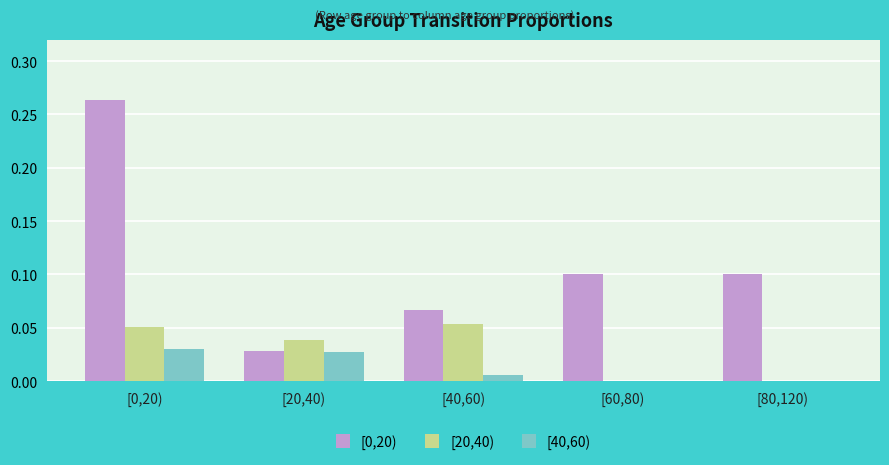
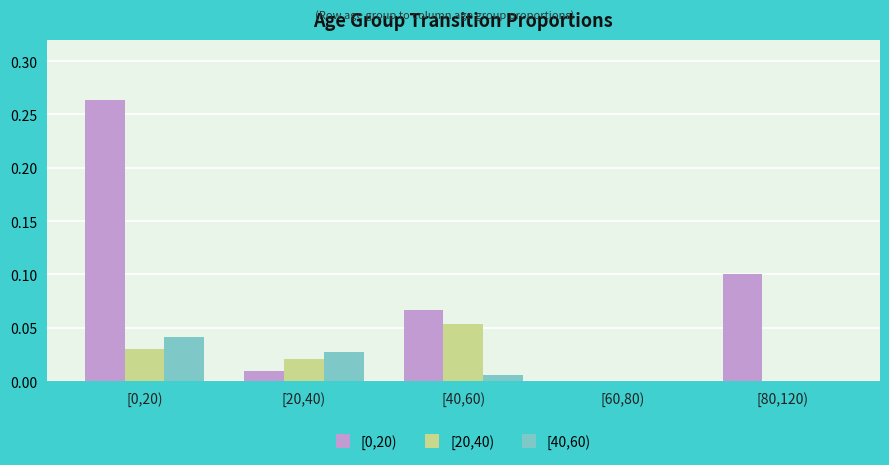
[20,40), [0,20): 0.051 -> 0.030
[40,60), [0,20): 0.030 -> 0.041
[0,20), [20,40): 0.028 -> 0.010
[20,40), [20,40): 0.038 -> 0.021
[0,20), [60,80): 0.1 -> 0.0
